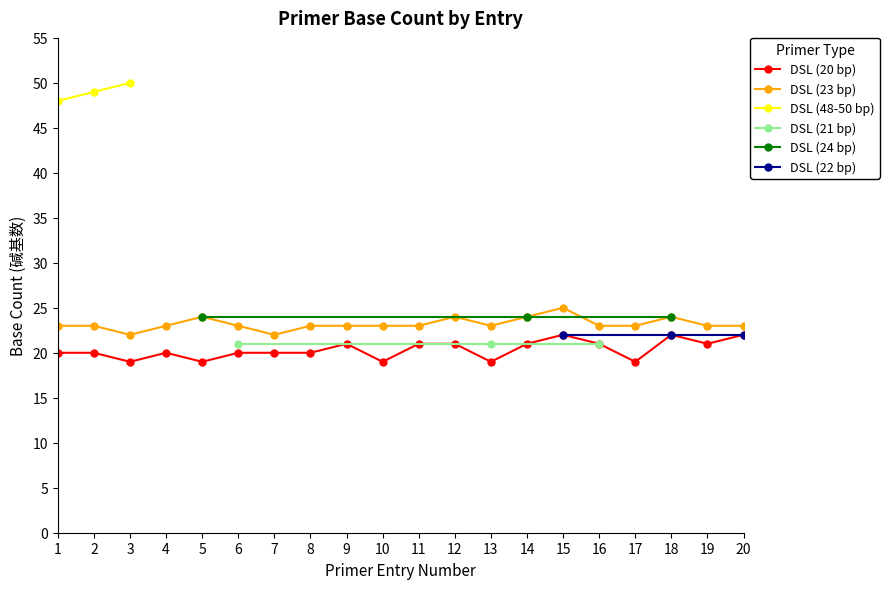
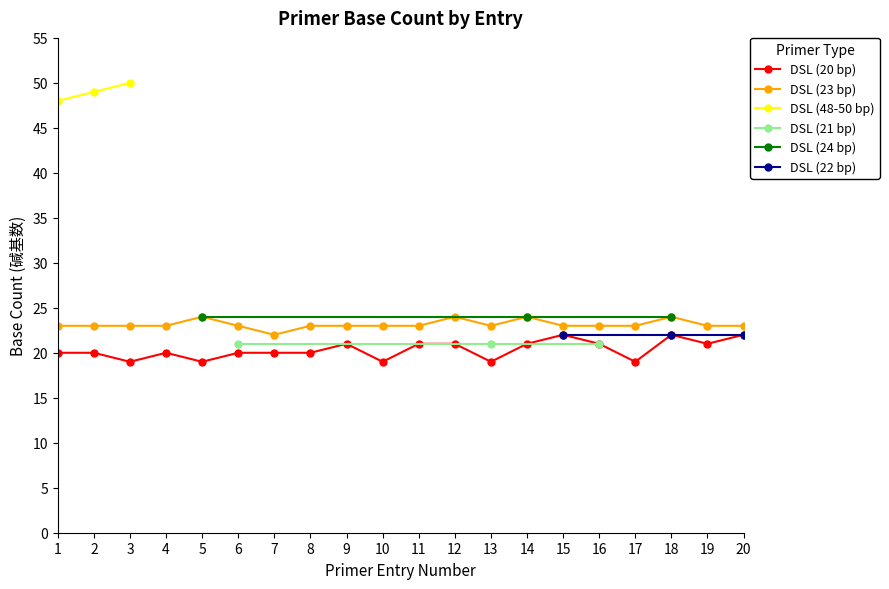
DSL (23 bp), 3: 22 -> 23
DSL (23 bp), 15: 25 -> 23
